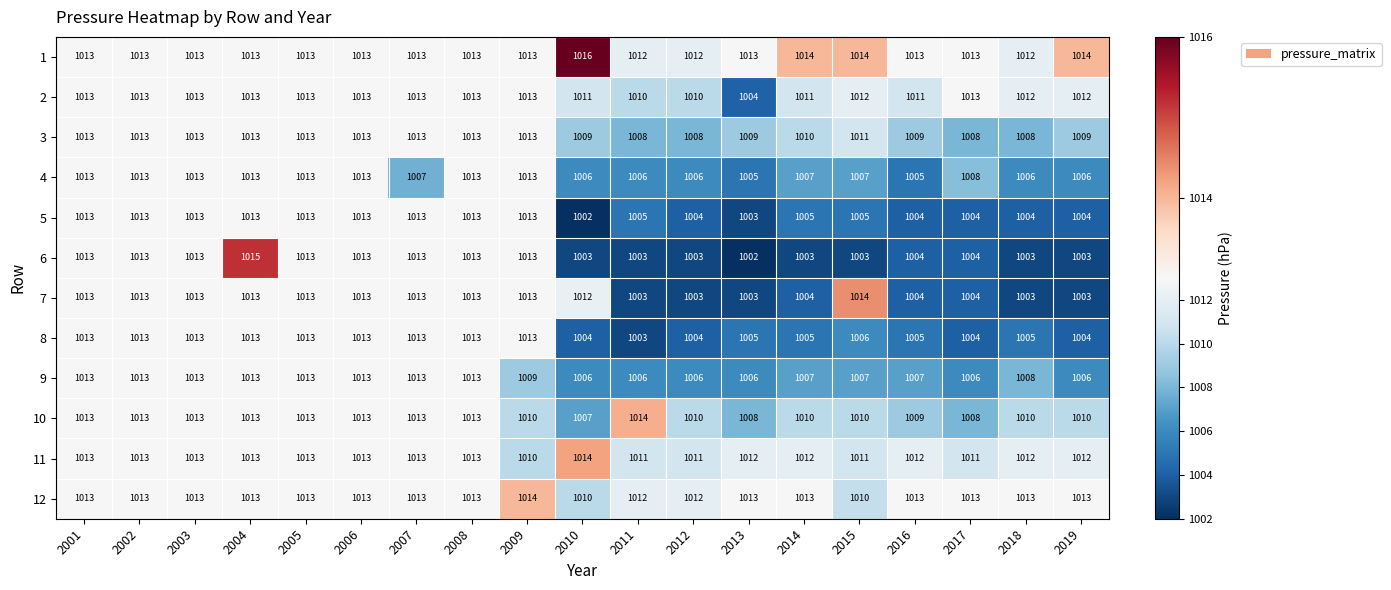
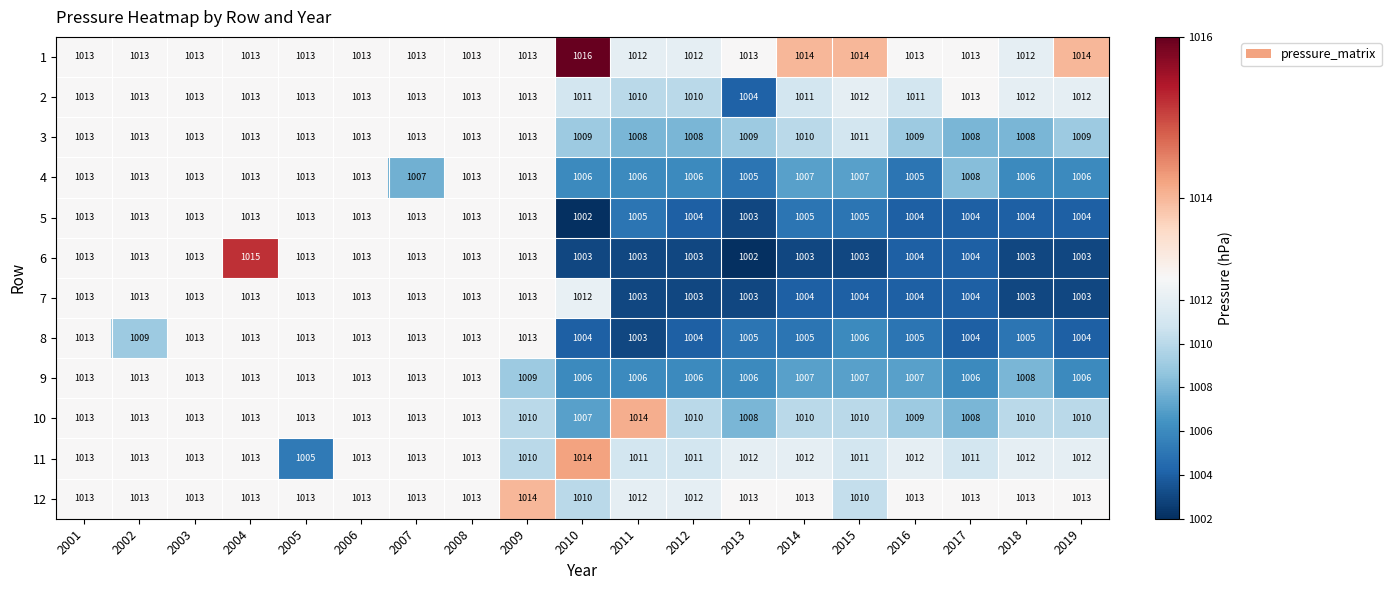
7, 2015: 1014 -> 1004
8, 2002: 1013 -> 1009
11, 2005: 1013 -> 1005
